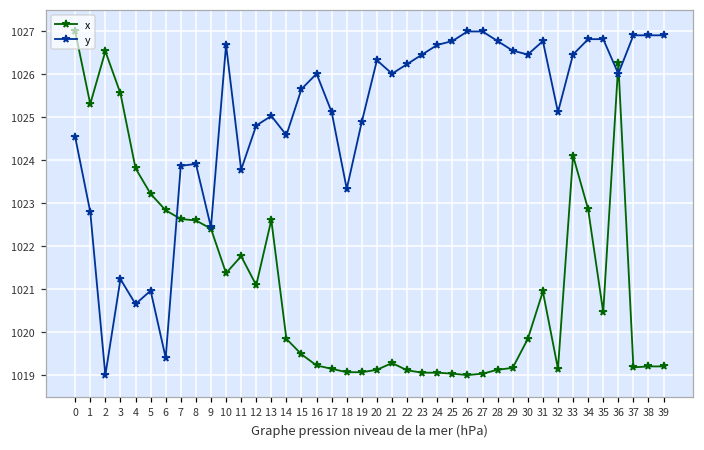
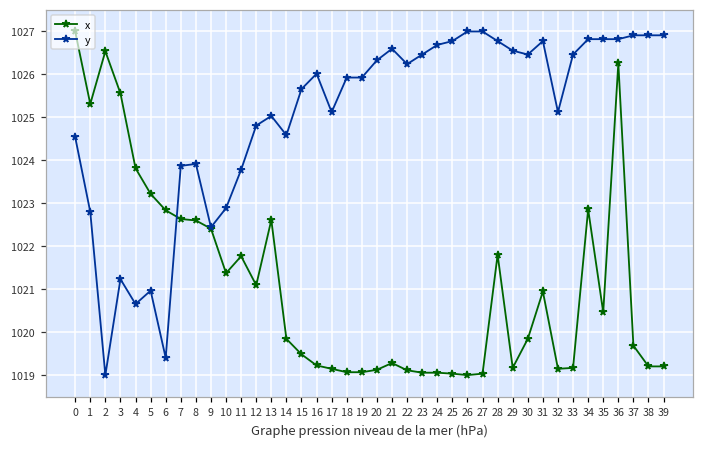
y, 10: 1026.7 -> 1022.9
y, 18: 1023.3 -> 1025.9
y, 19: 1024.9 -> 1025.9
y, 21: 1026.0 -> 1026.6
x, 28: 1019.1 -> 1021.8
x, 33: 1024.1 -> 1019.2
y, 36: 1026.0 -> 1026.8
x, 37: 1019.2 -> 1019.7
